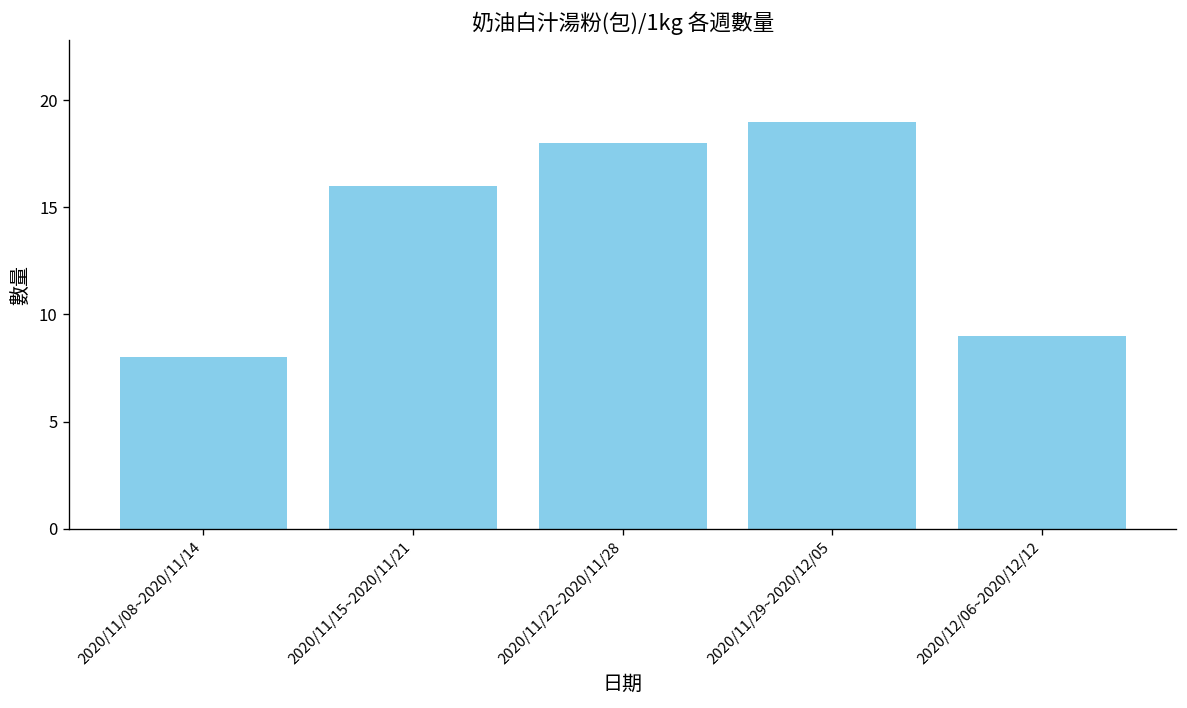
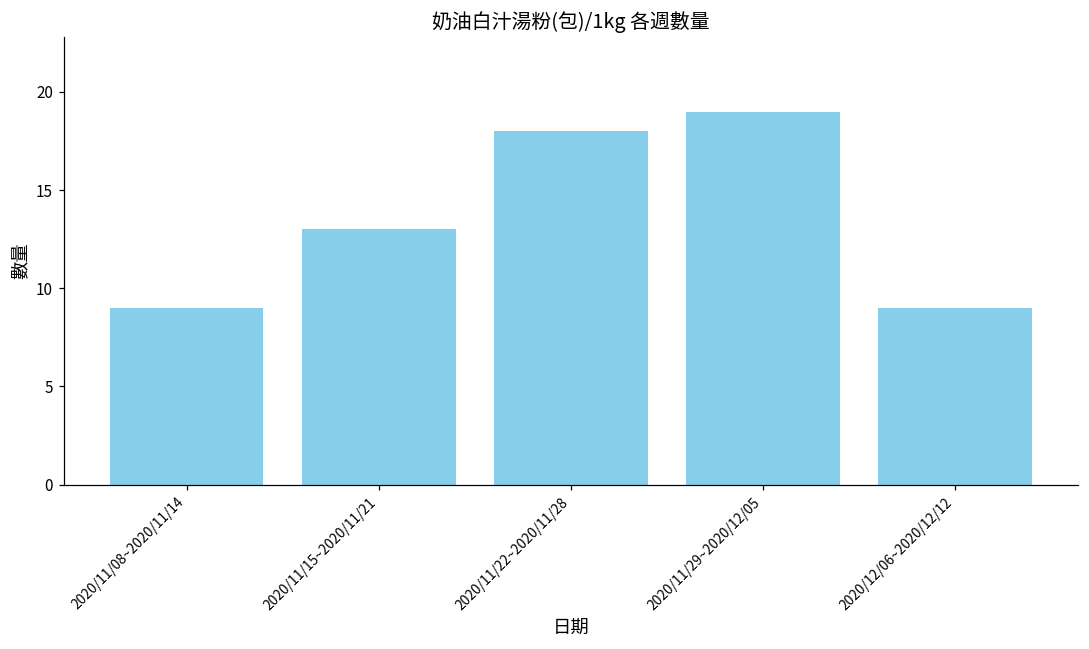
2020/11/08~2020/11/14: 8 -> 9
2020/11/15~2020/11/21: 16 -> 13
